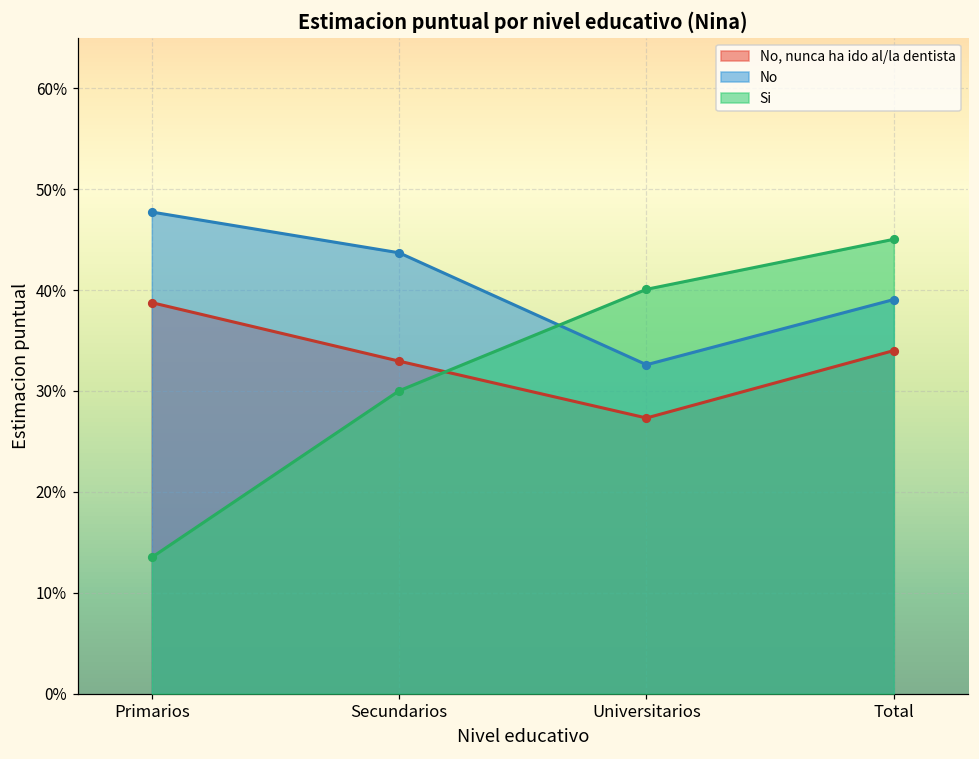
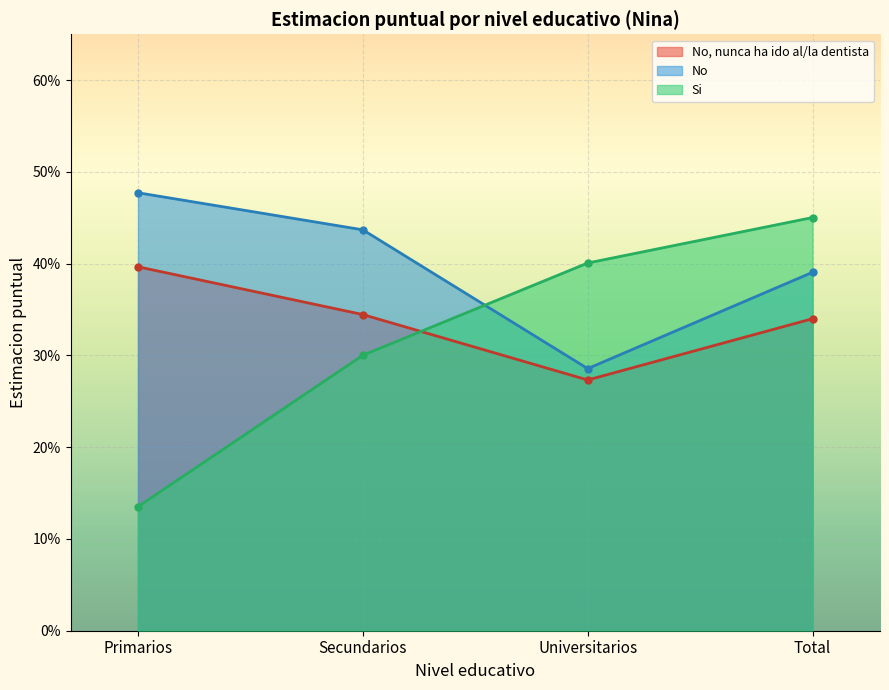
No, nunca ha ido al/la dentista, Primarios: 39% -> 40%
No, nunca ha ido al/la dentista, Secundarios: 33% -> 34%
No, Universitarios: 33% -> 29%
